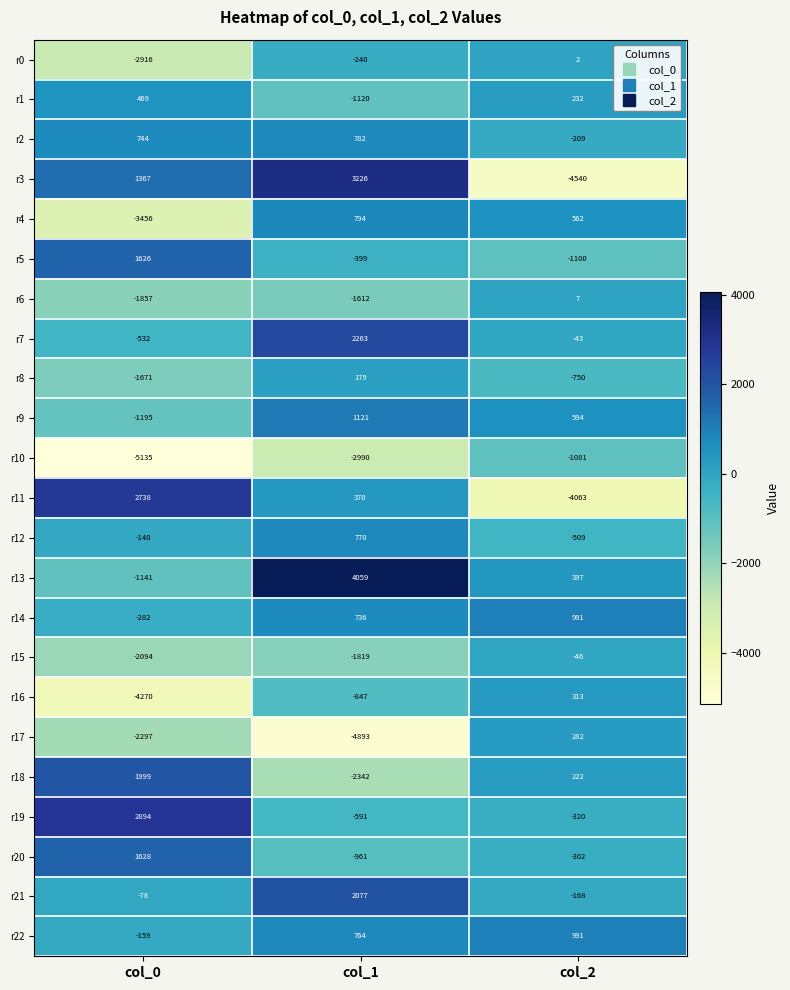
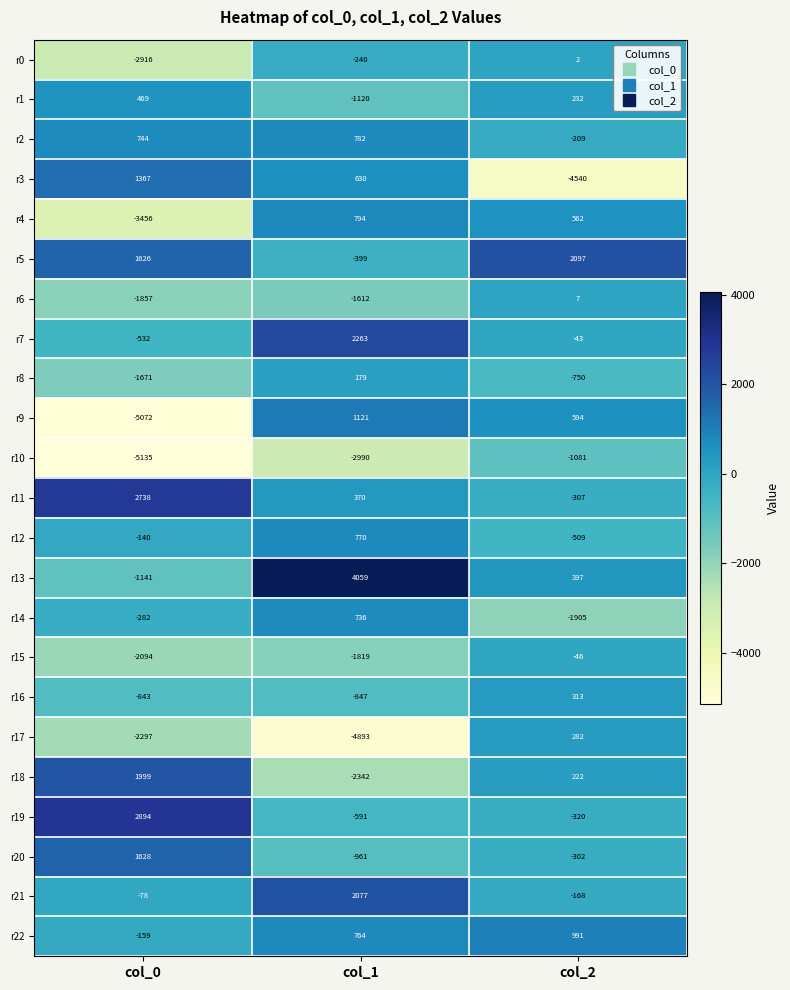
r3, col_1: 3226 -> 630
r5, col_2: -1100 -> 2097
r9, col_0: -1195 -> -5072
r11, col_2: -4063 -> -307
r14, col_2: 991 -> -1905
r16, col_0: -4270 -> -843
